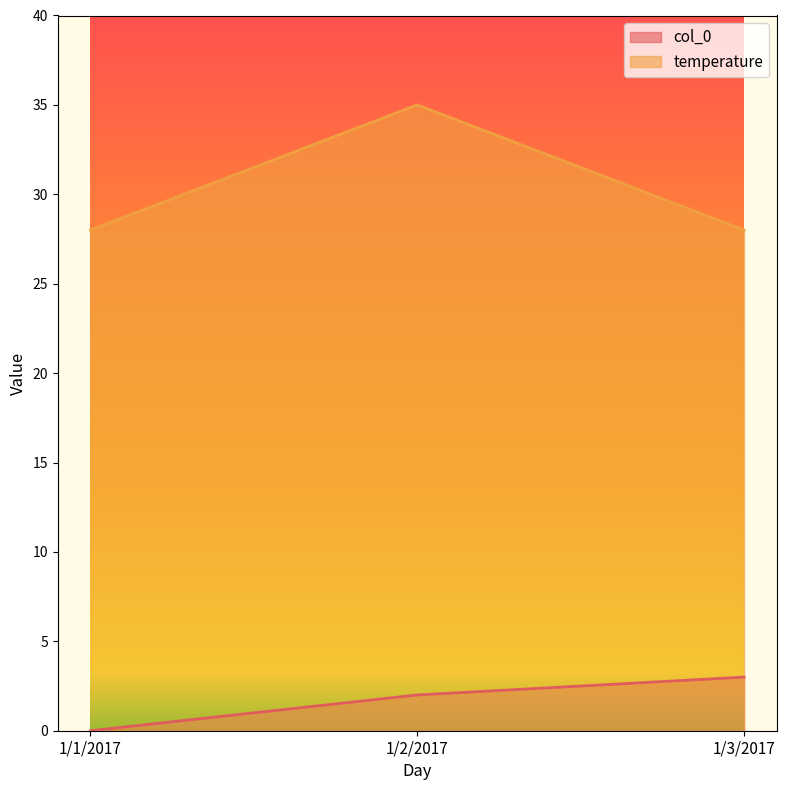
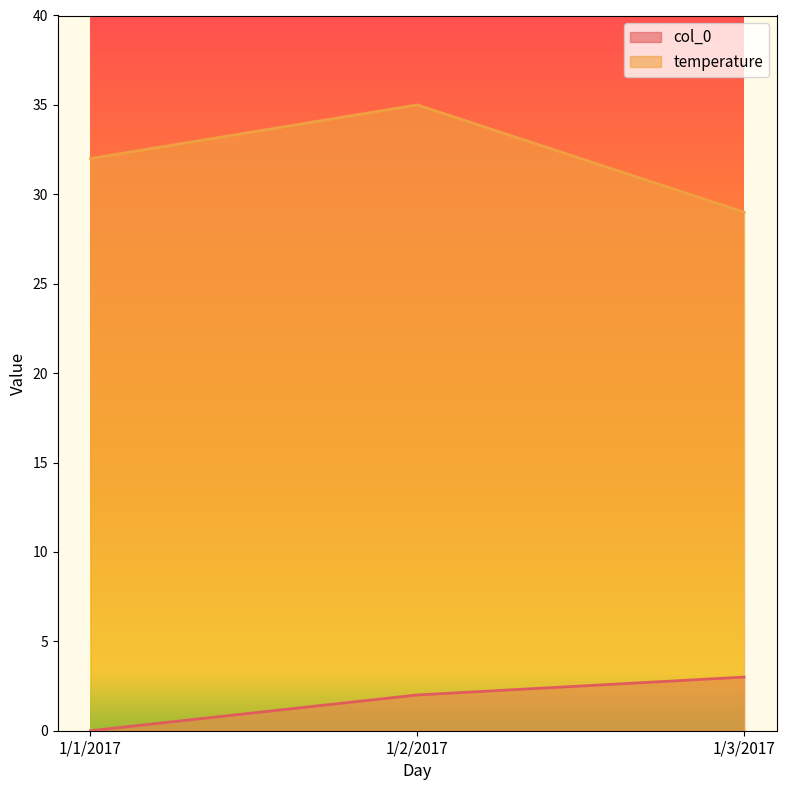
temperature, 1/1/2017: 28 -> 32
temperature, 1/3/2017: 28 -> 29
